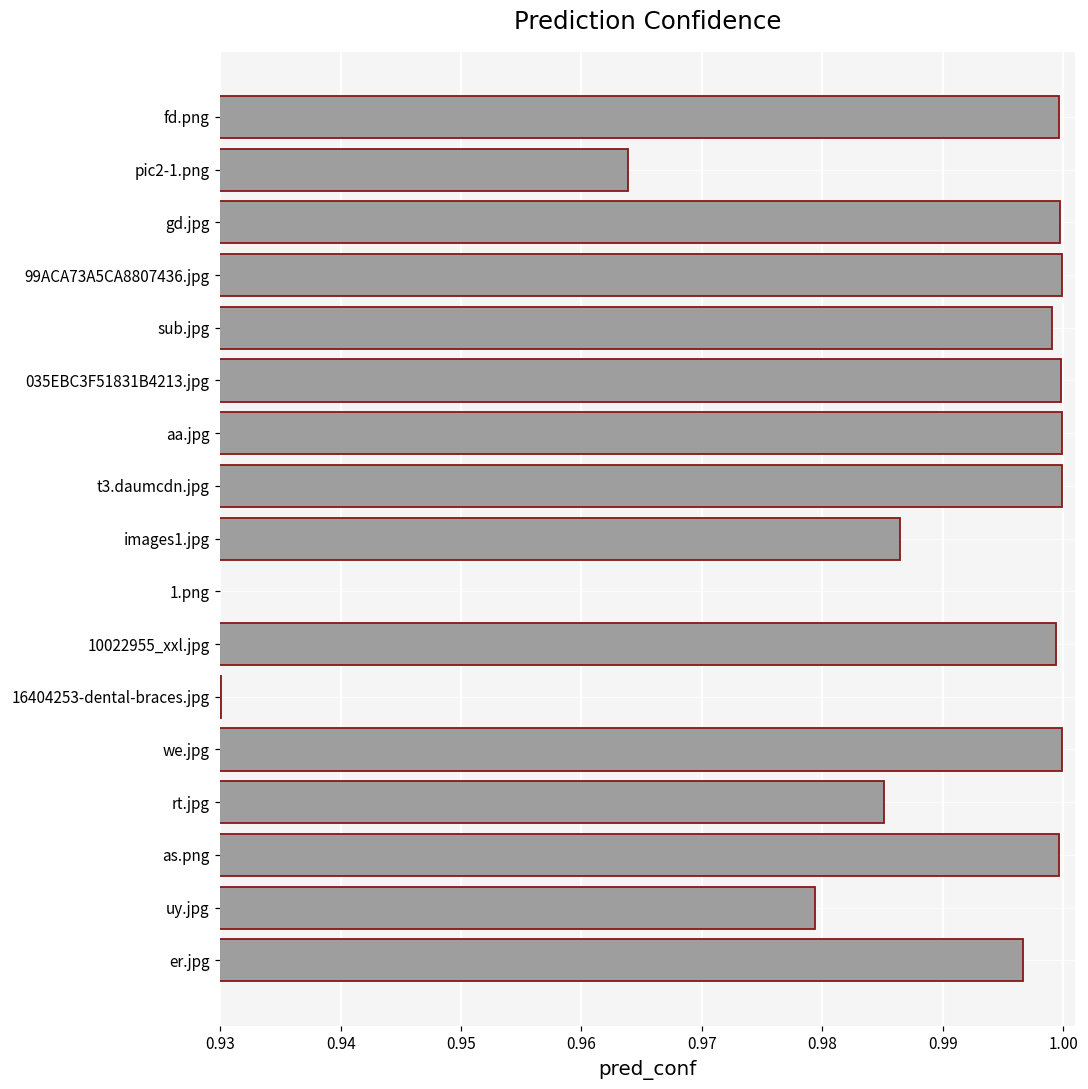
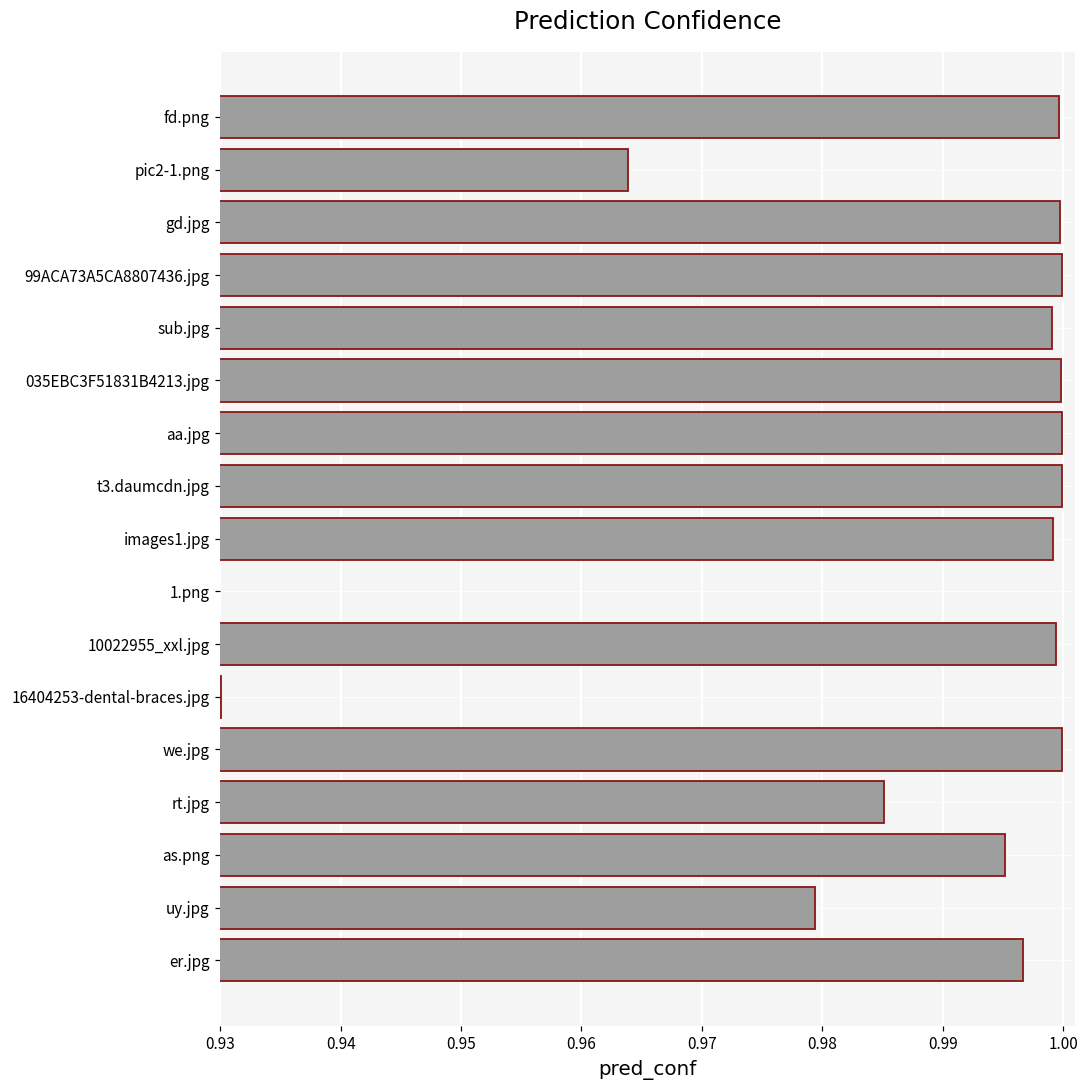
images1.jpg: 0.9864 -> 0.9992
as.png: 0.9997 -> 0.9952
